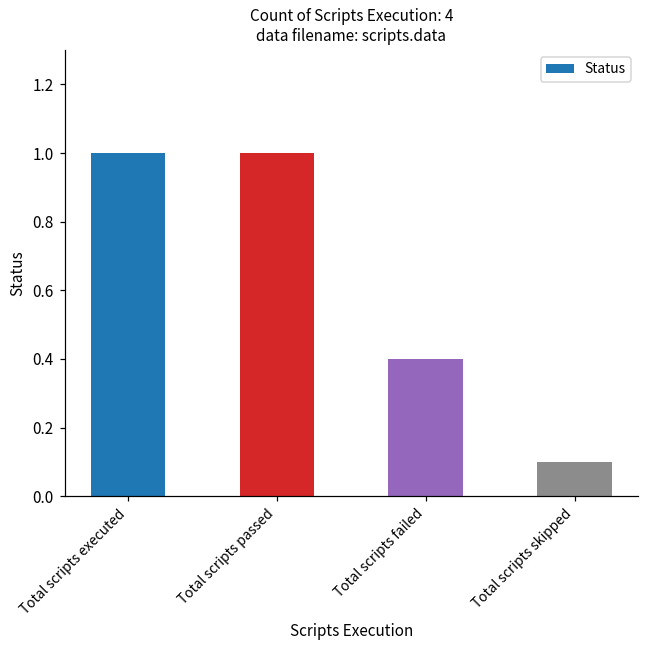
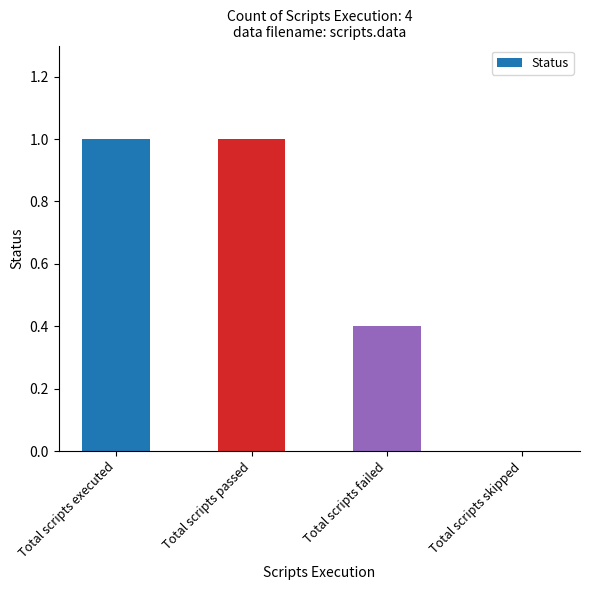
Total scripts skipped: 0.1 -> 0.0
